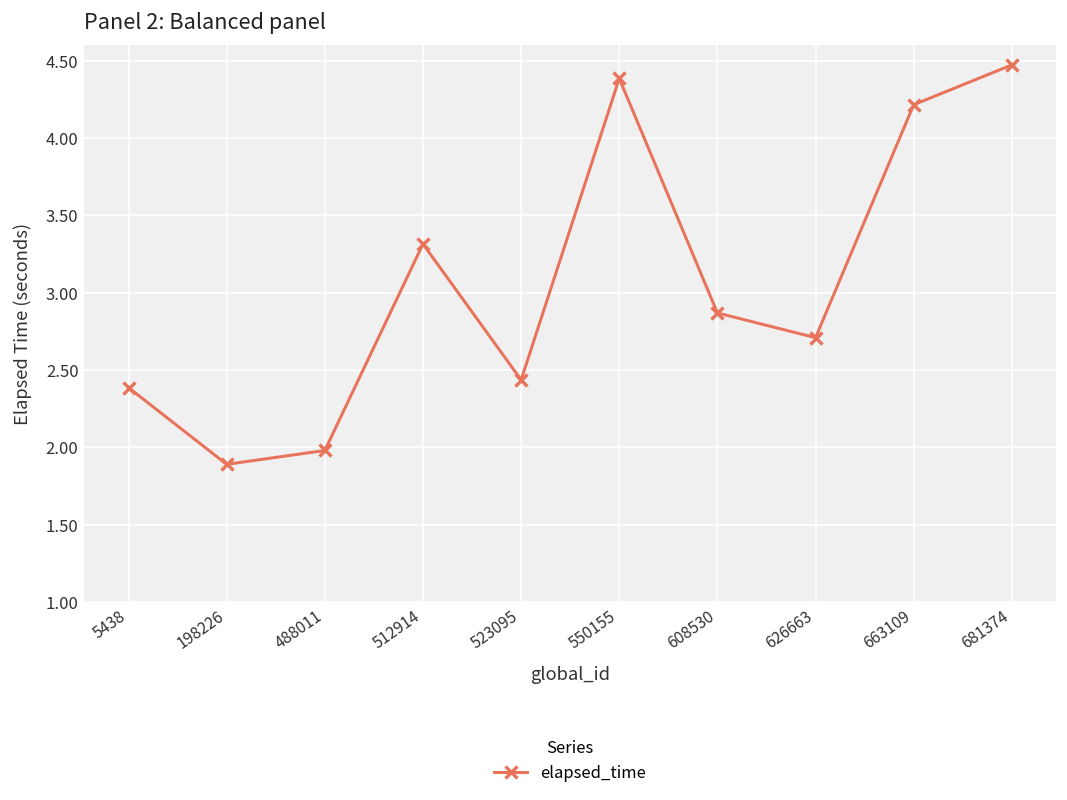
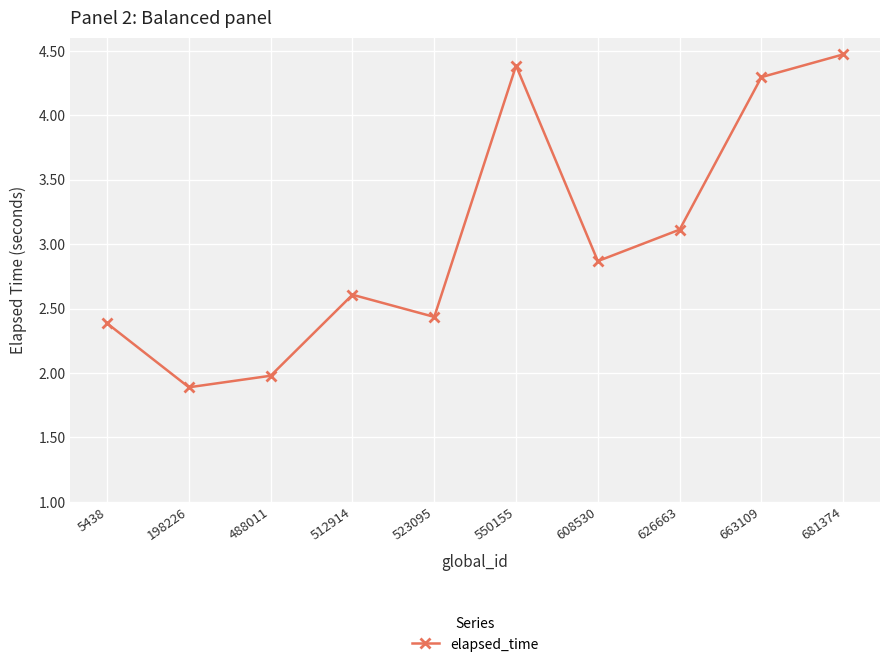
512914: 3.31 -> 2.61
626663: 2.71 -> 3.11
663109: 4.22 -> 4.30
